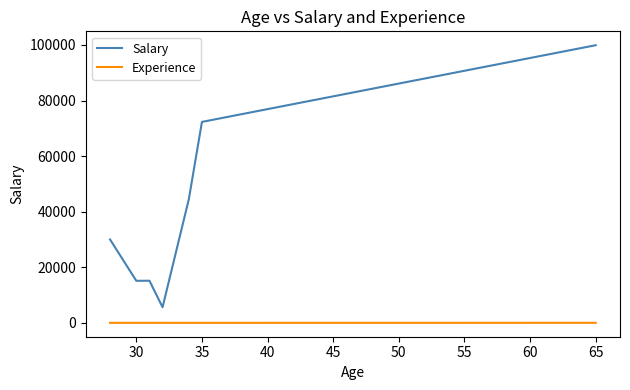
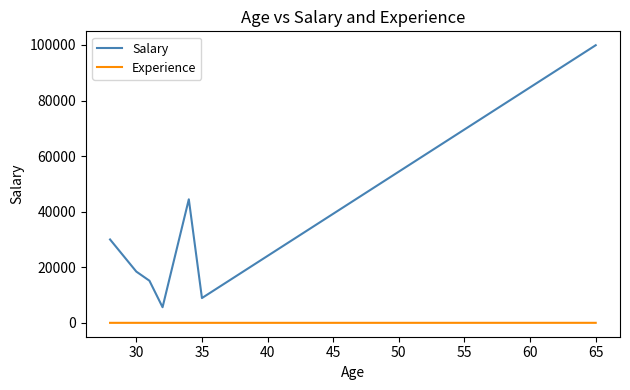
Salary, 30: 15000 -> 18000
Salary, 35: 72000 -> 9000
